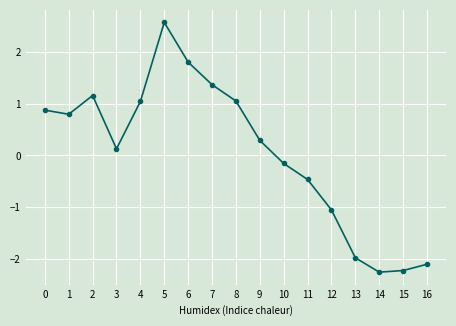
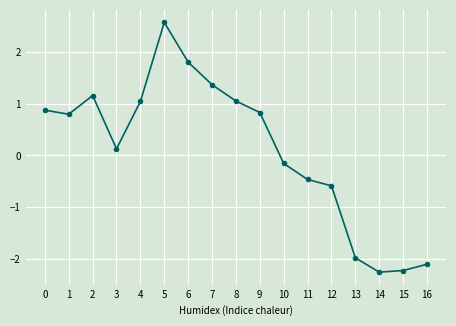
9: 0.3 -> 0.8
12: -1.1 -> -0.6
